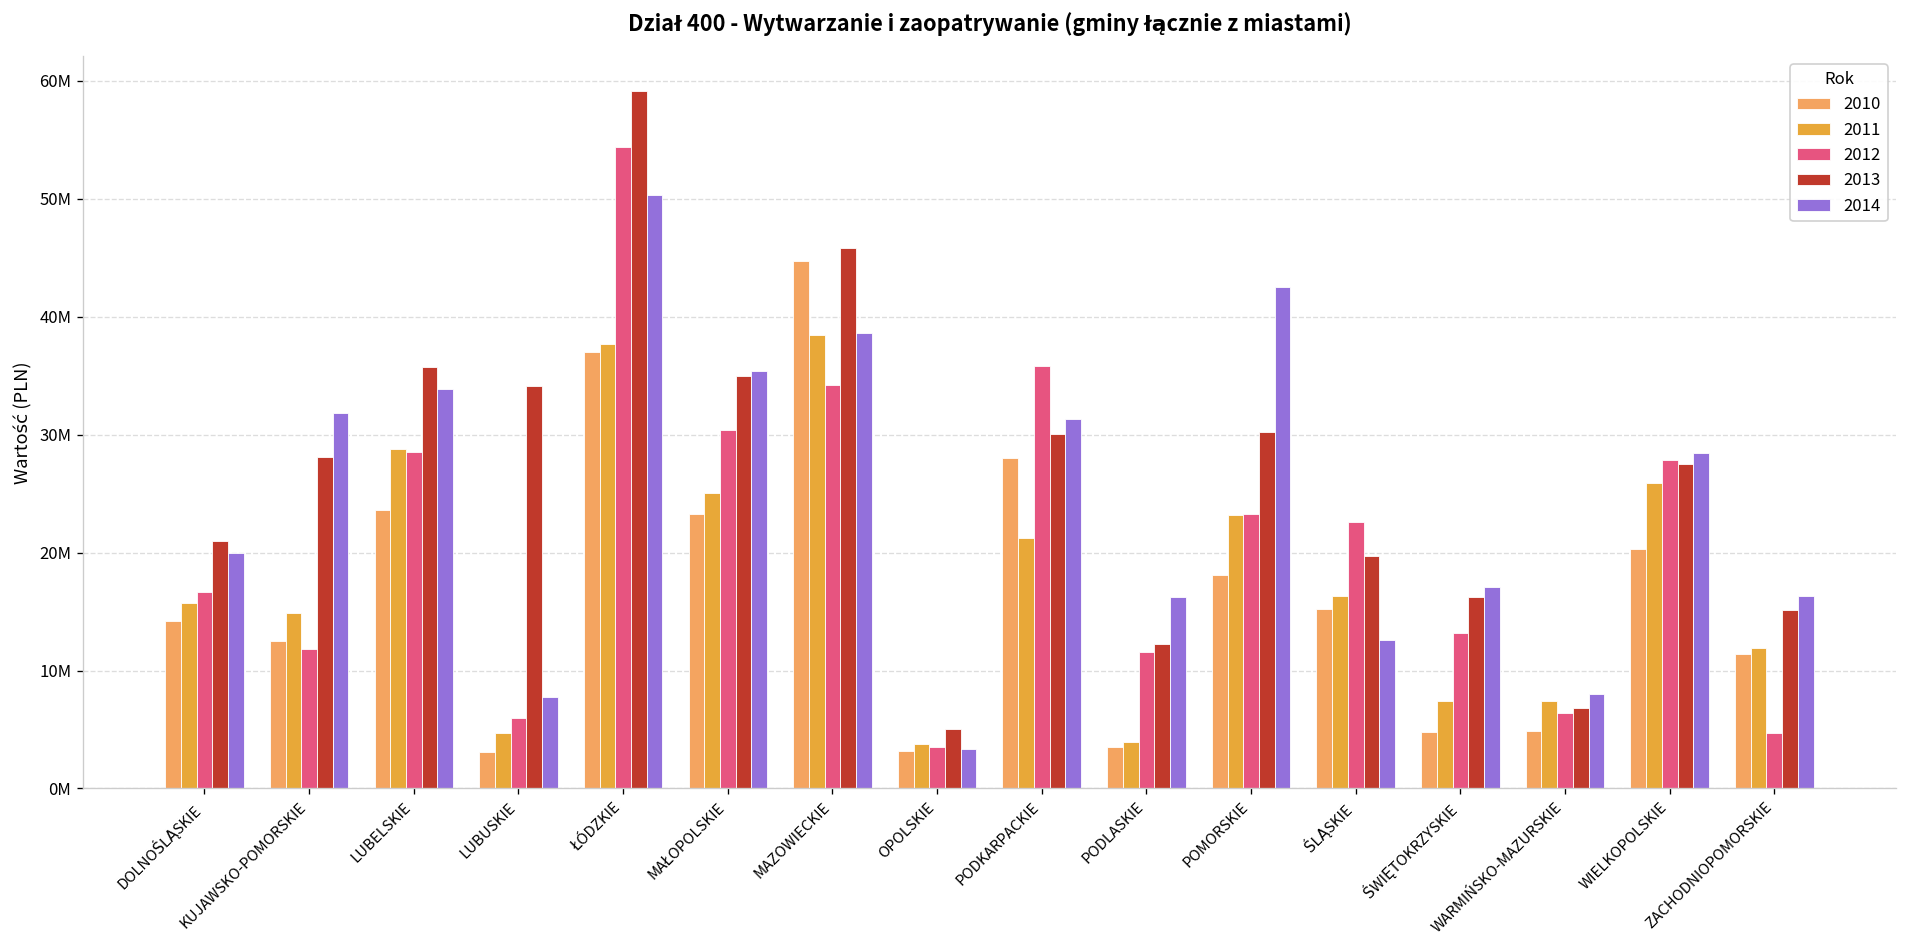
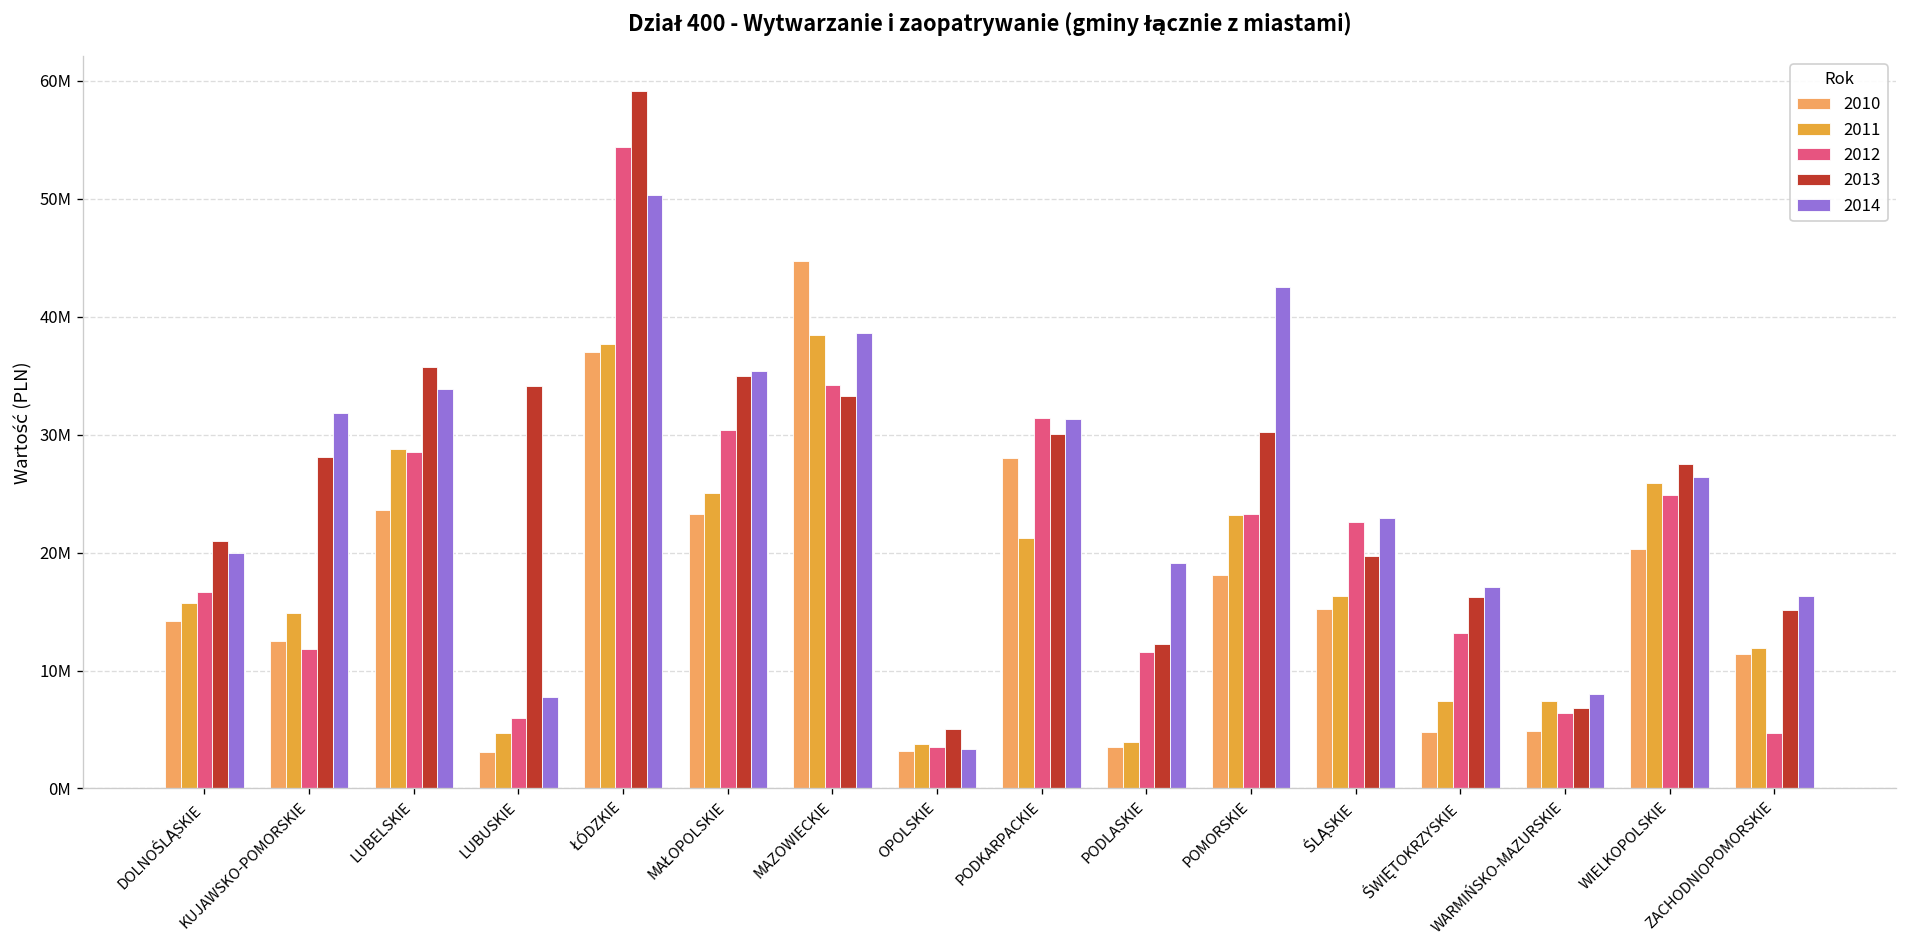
2013, MAZOWIECKIE: 46000000 -> 33000000
2012, PODKARPACKIE: 36000000 -> 31000000
2014, PODLASKIE: 16000000 -> 19000000
2014, ŚLĄSKIE: 13000000 -> 23000000
2012, WIELKOPOLSKIE: 28000000 -> 25000000
2014, WIELKOPOLSKIE: 28000000 -> 26000000
